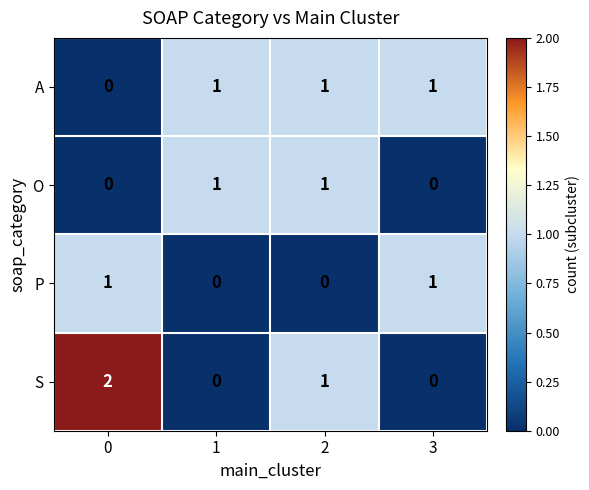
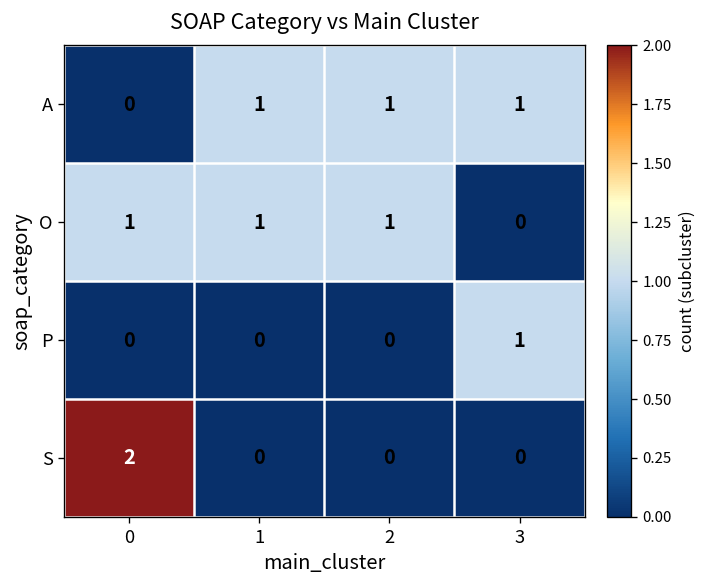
O, 0: 0 -> 1
P, 0: 1 -> 0
S, 2: 1 -> 0
